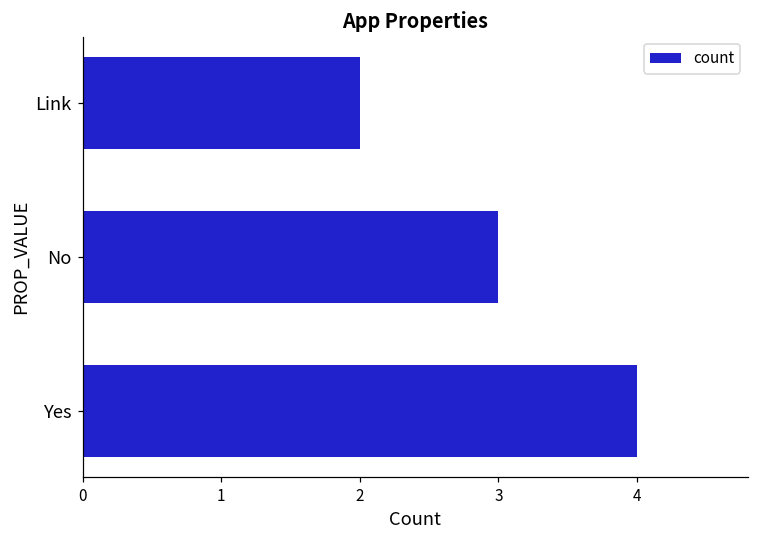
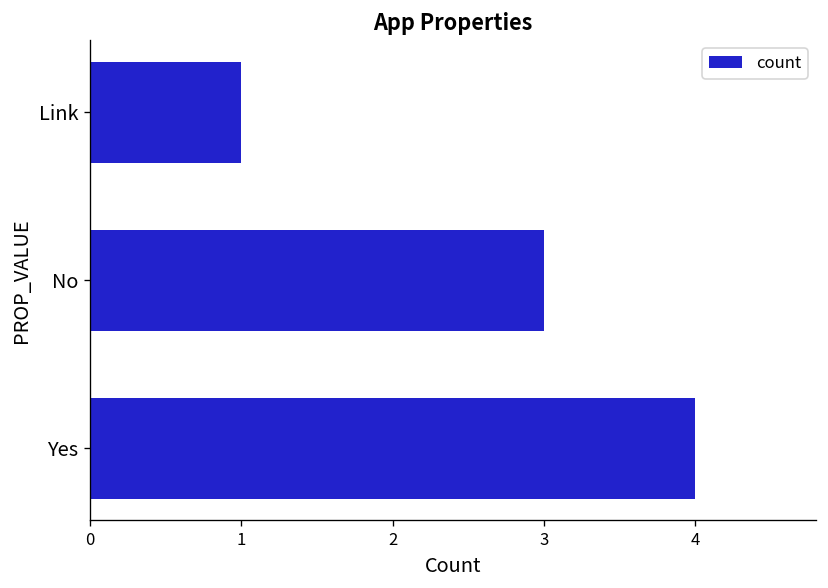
Link: 2 -> 1
